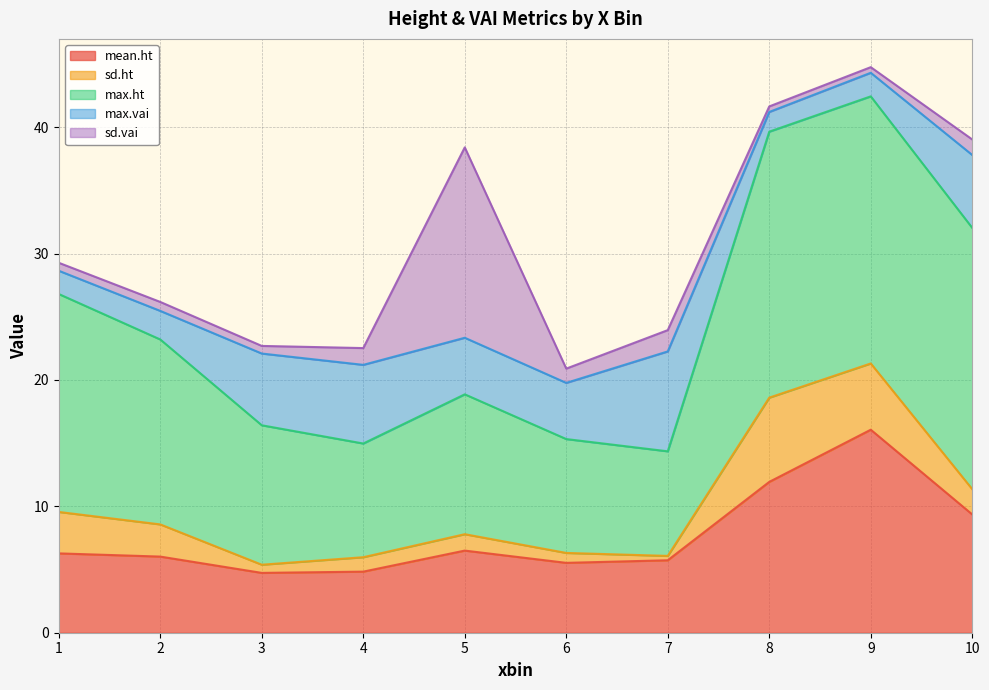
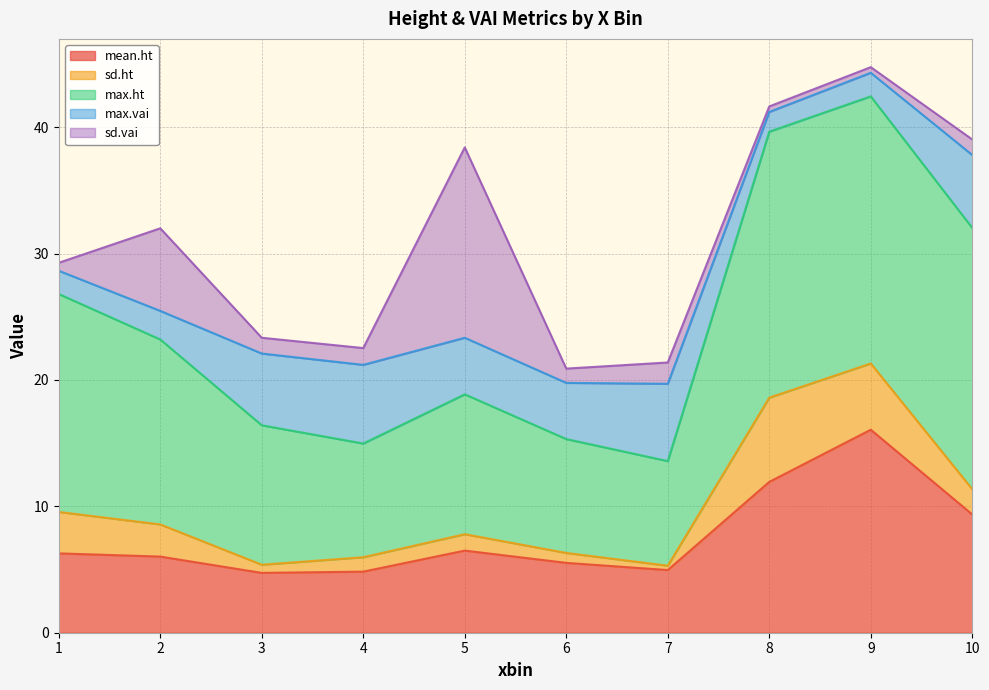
sd.vai, 2: 0.7 -> 6.5
sd.vai, 3: 0.6 -> 1.2
mean.ht, 7: 5.7 -> 5.0
max.vai, 7: 7.9 -> 6.1
